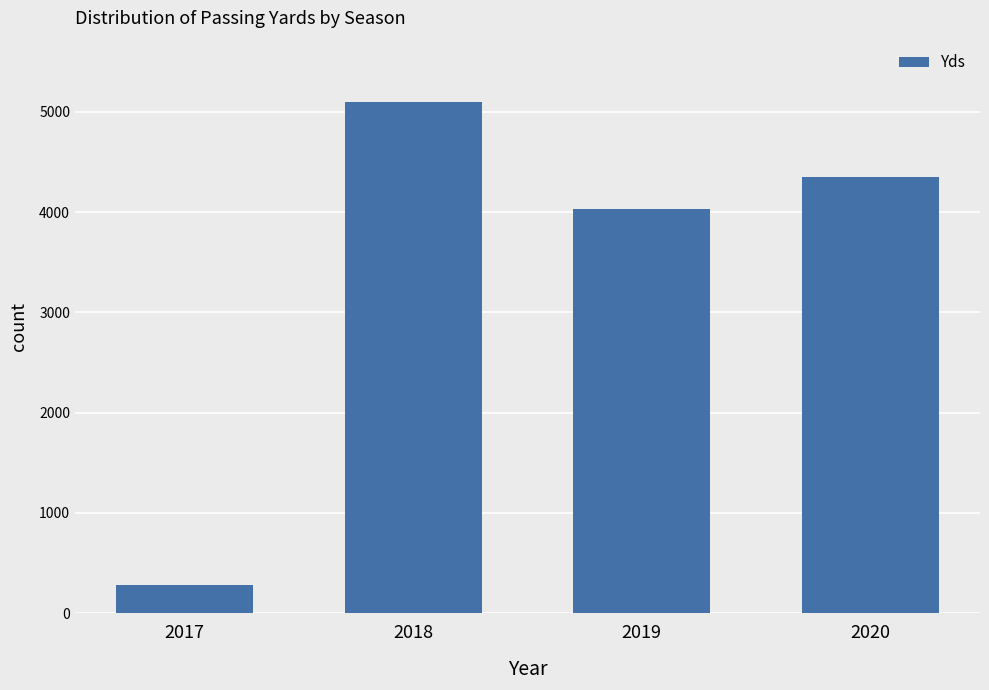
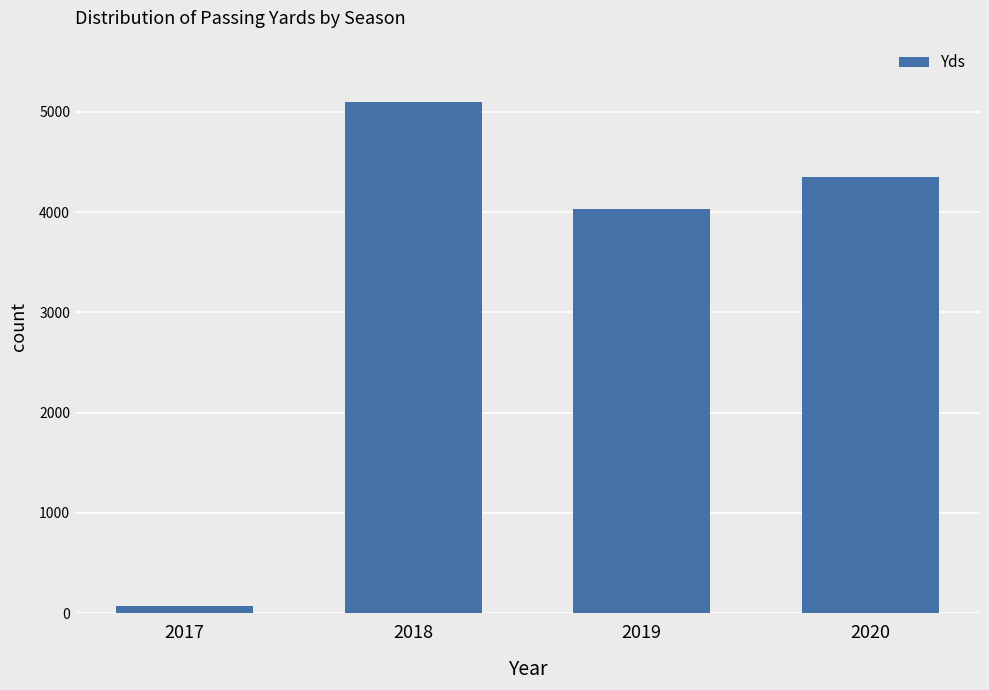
2017: 280 -> 70
